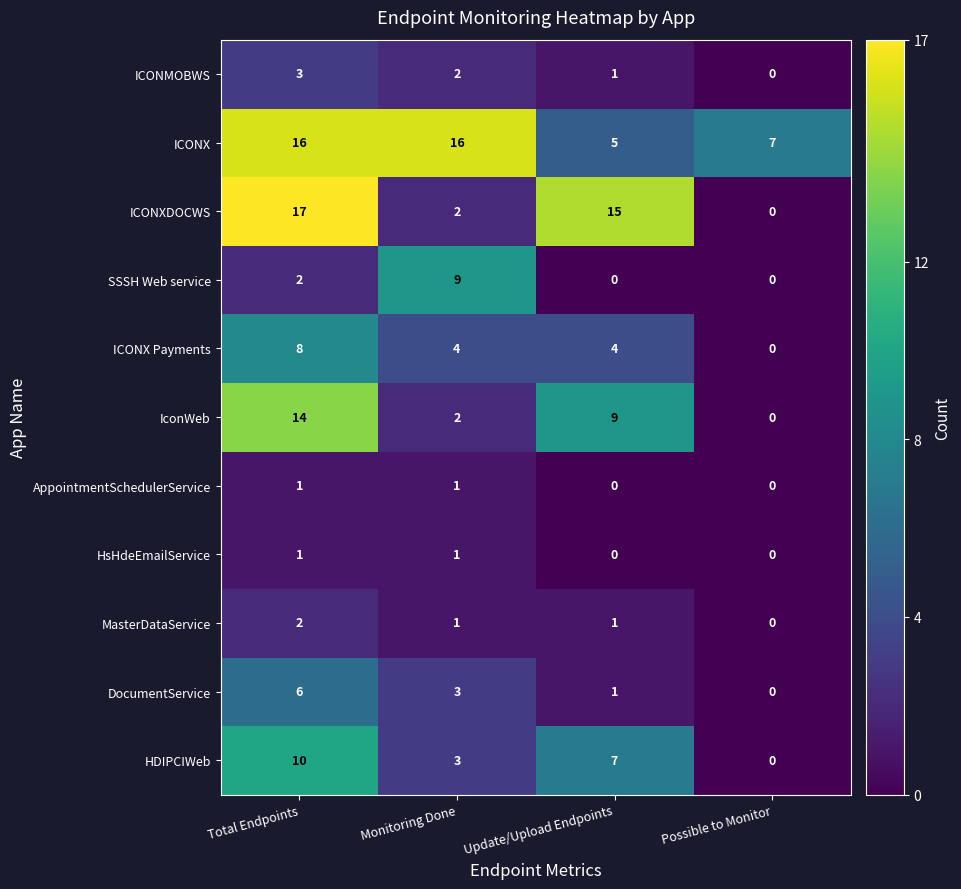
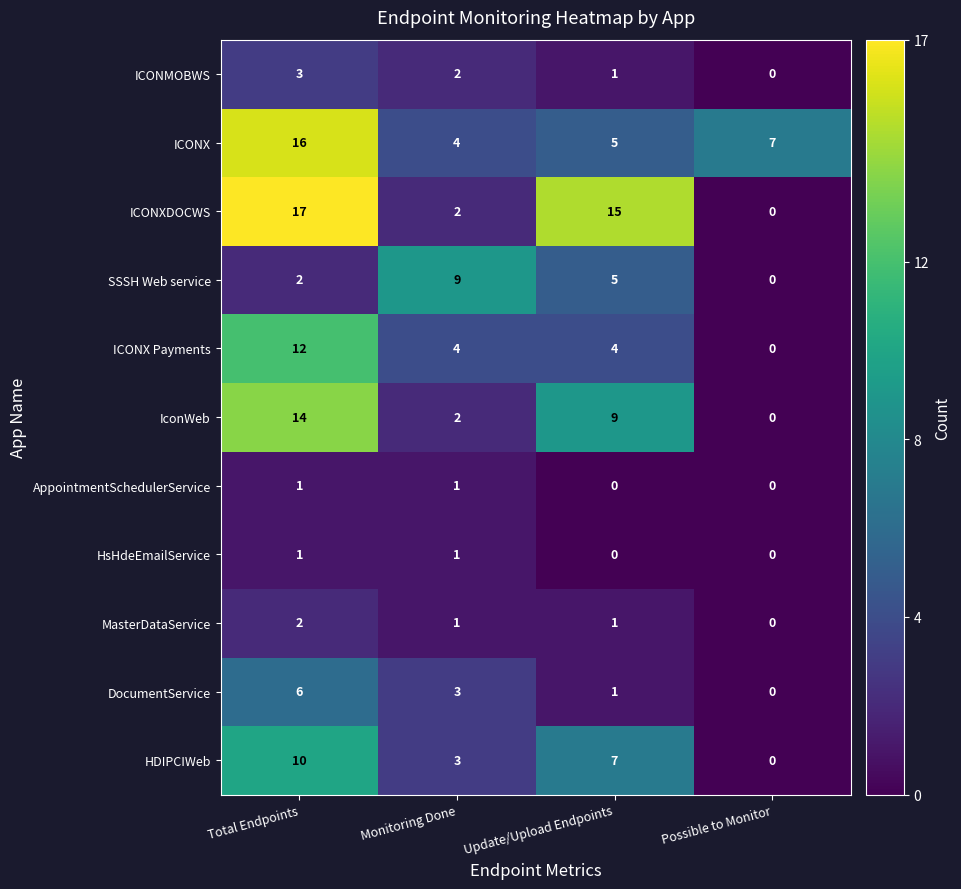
ICONX, Monitoring Done: 16 -> 4
SSSH Web service, Update/Upload Endpoints: 0 -> 5
ICONX Payments, Total Endpoints: 8 -> 12
